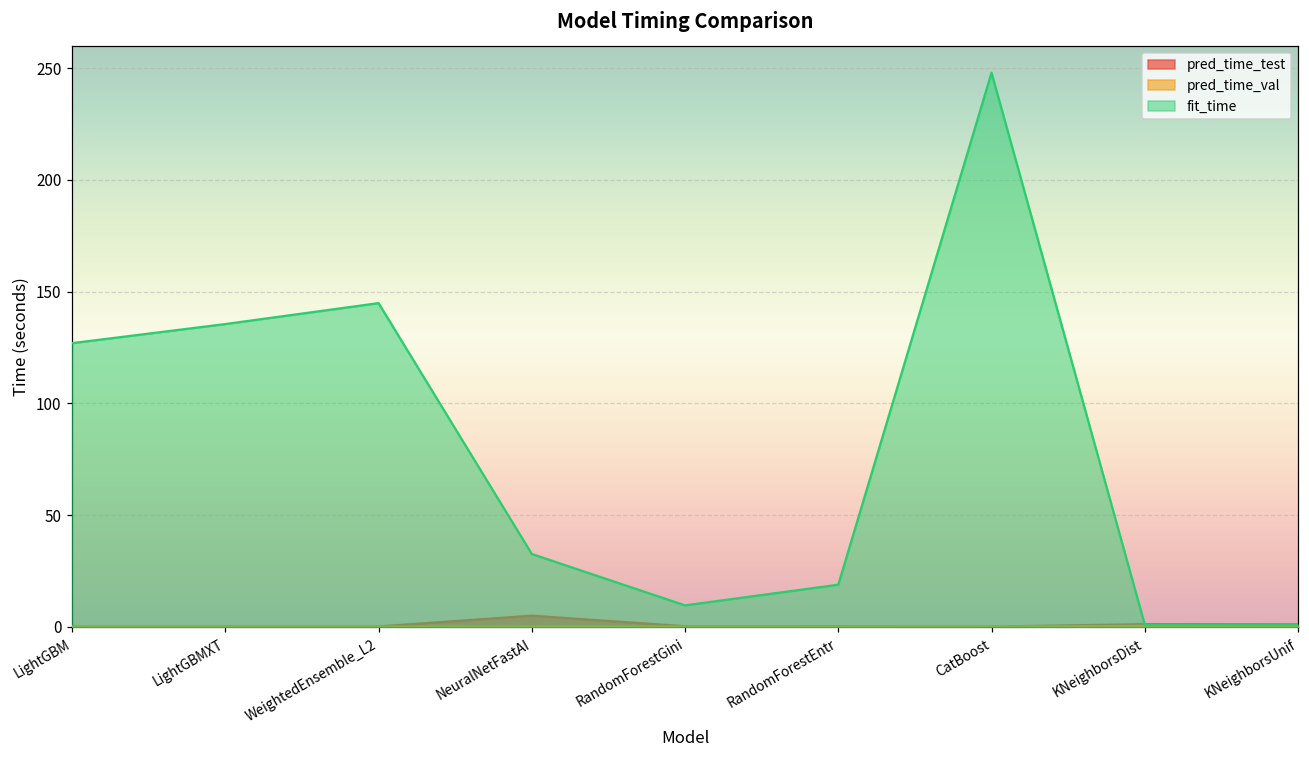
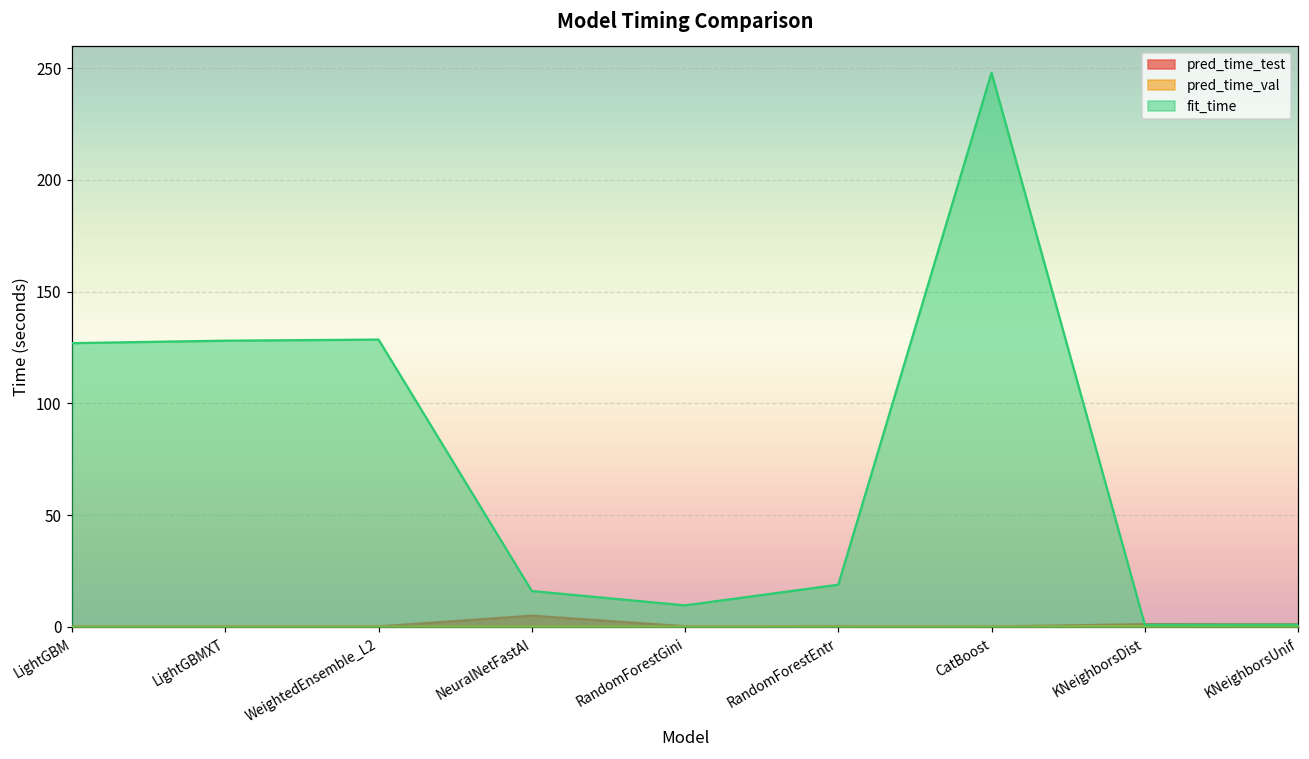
fit_time, LightGBMXT: 135 -> 128
fit_time, WeightedEnsemble_L2: 145 -> 129
fit_time, NeuralNetFastAI: 33 -> 16
